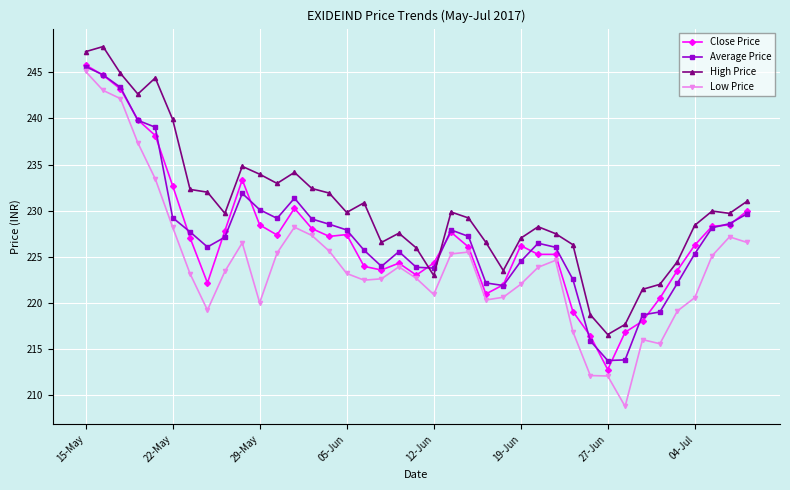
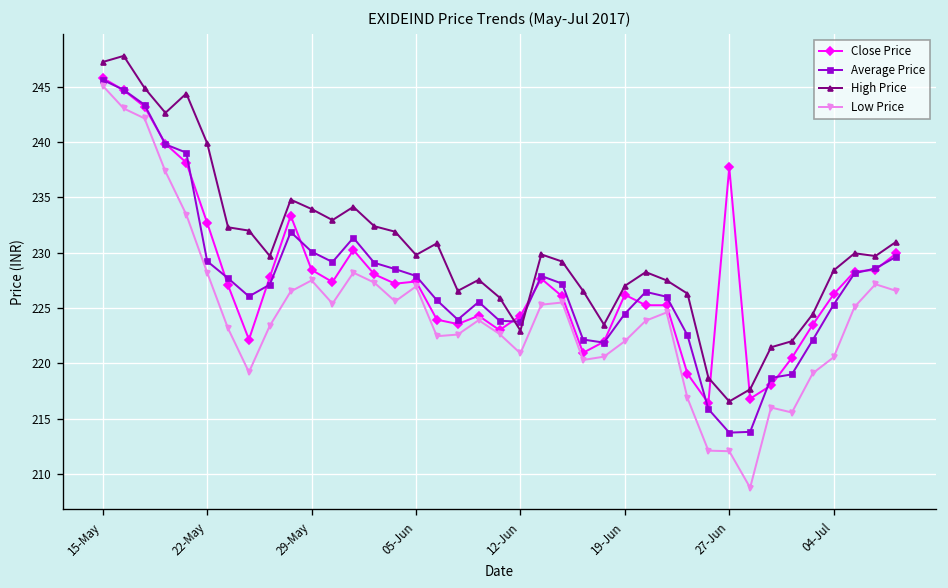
Low Price, 29-May: 220 -> 228
Low Price, 05-Jun: 223 -> 227
Close Price, 27-Jun: 213 -> 238
